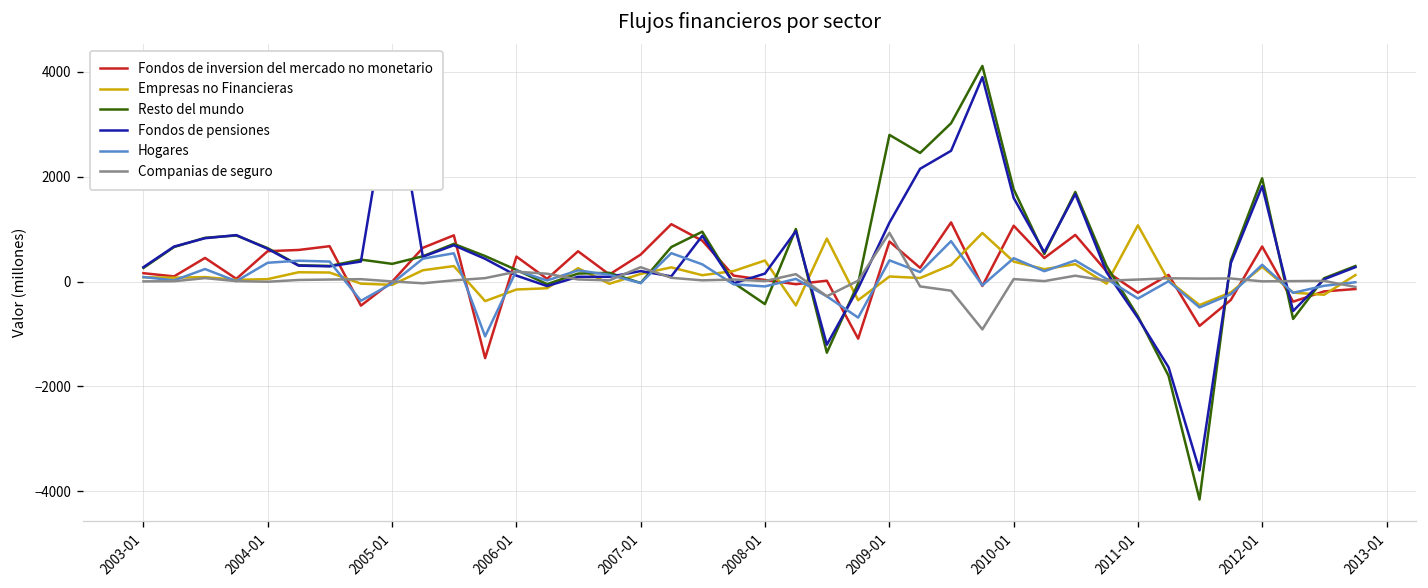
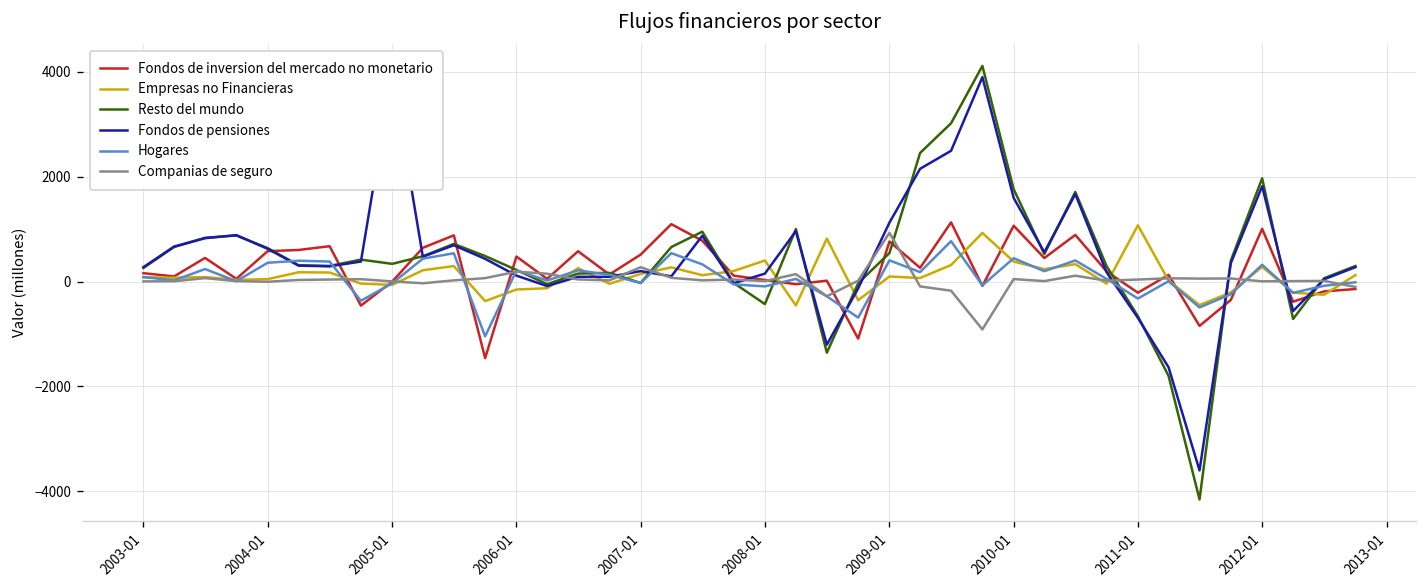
Resto del mundo, 2009-01: 2800 -> 500
Fondos de inversion del mercado no monetario, 2012-01: 700 -> 1000
